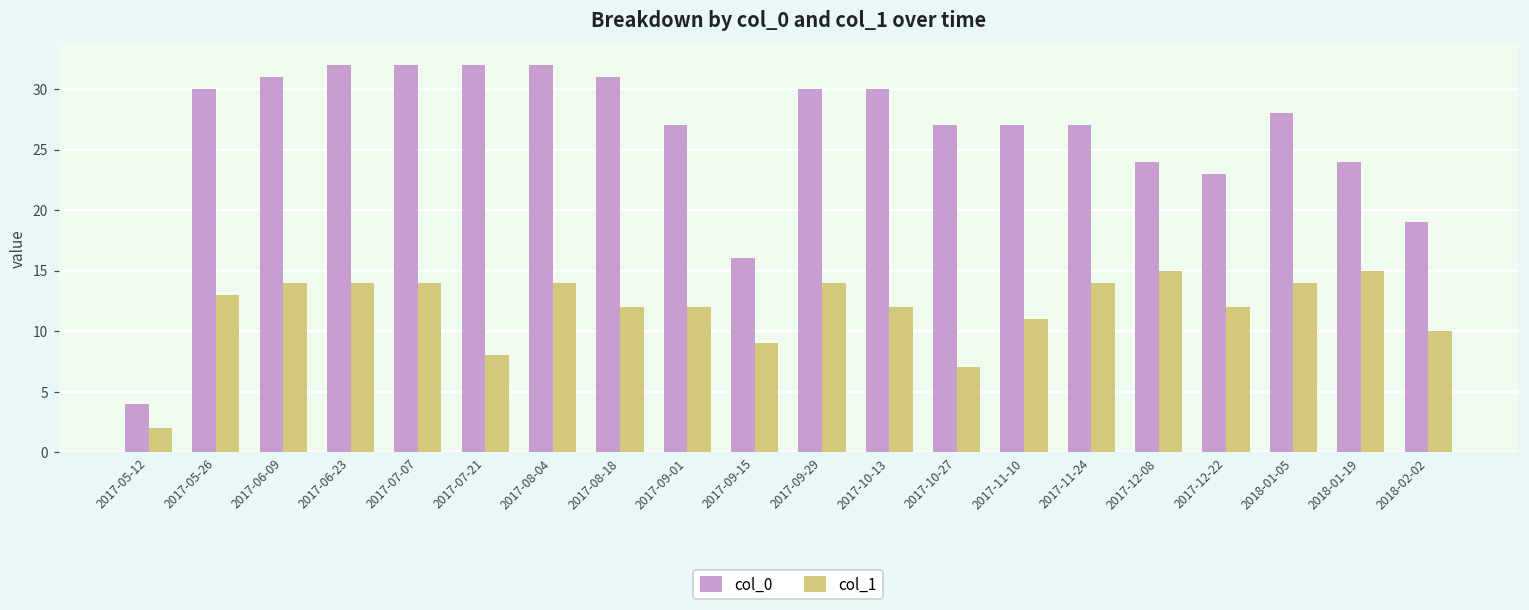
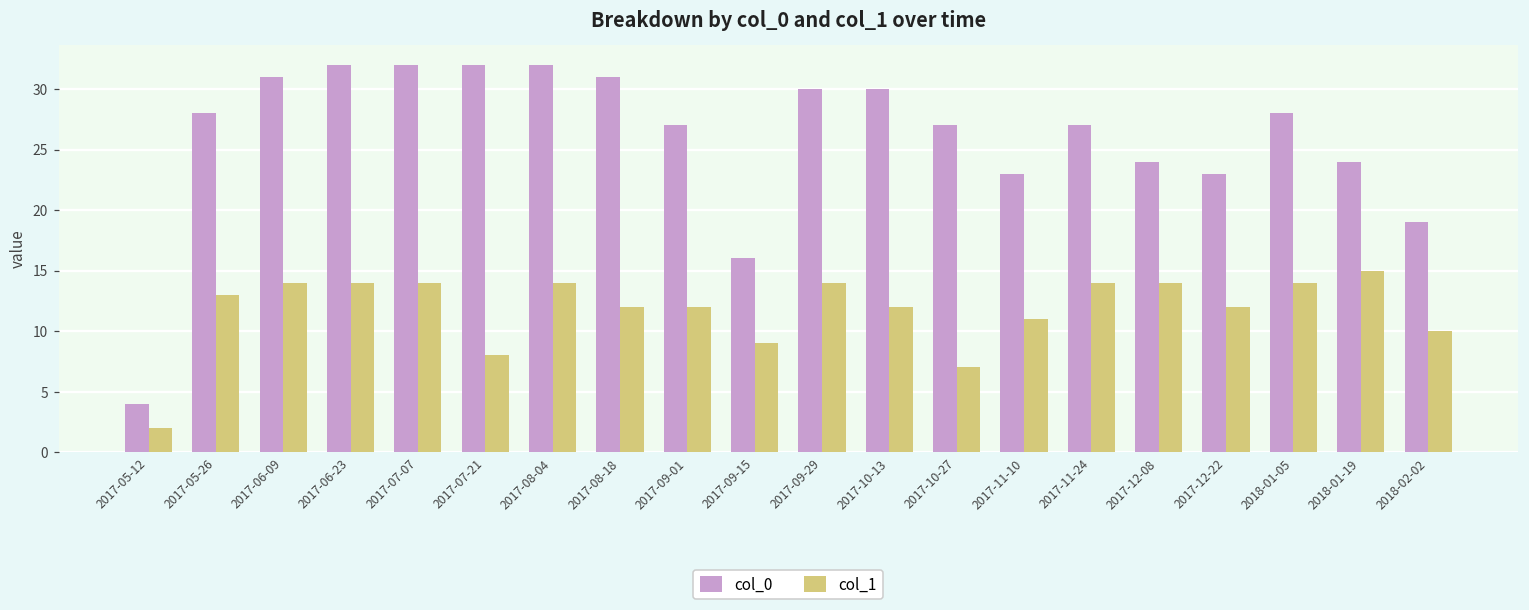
col_0, 2017-05-26: 30 -> 28
col_0, 2017-11-10: 27 -> 23
col_1, 2017-12-08: 15 -> 14
